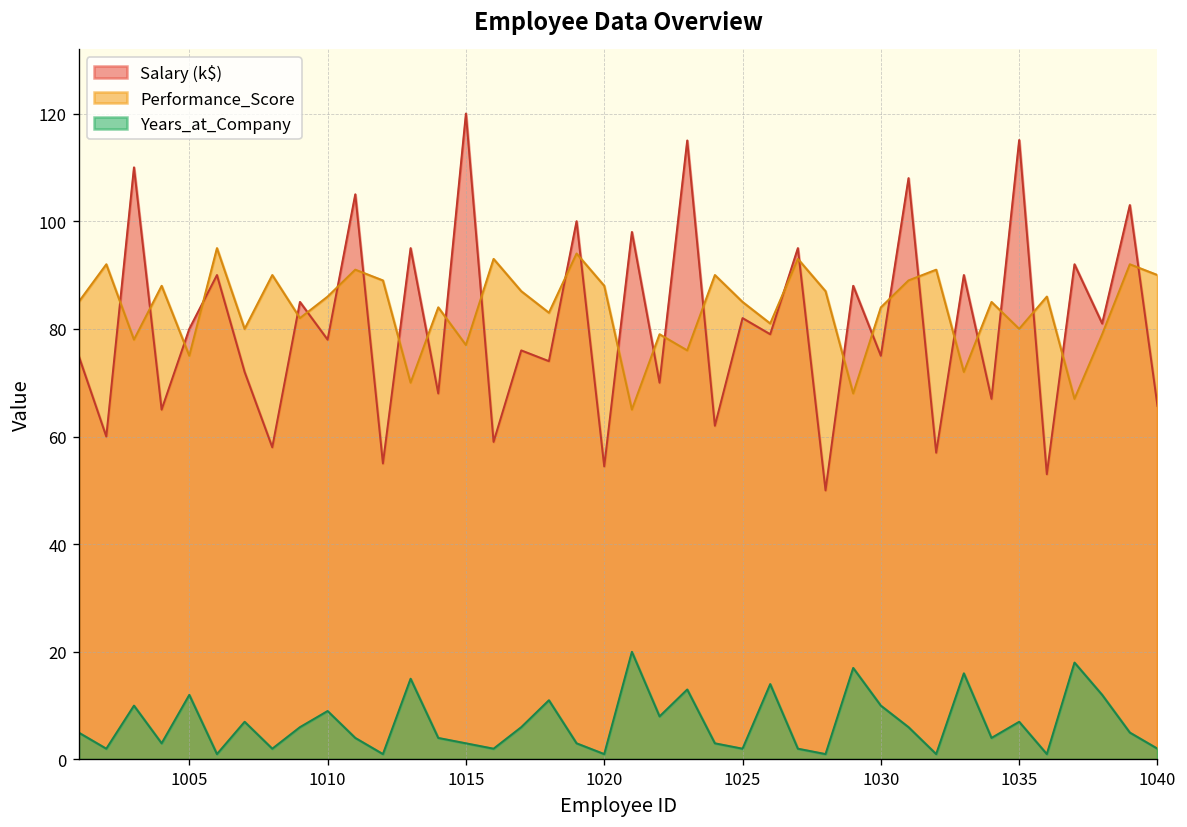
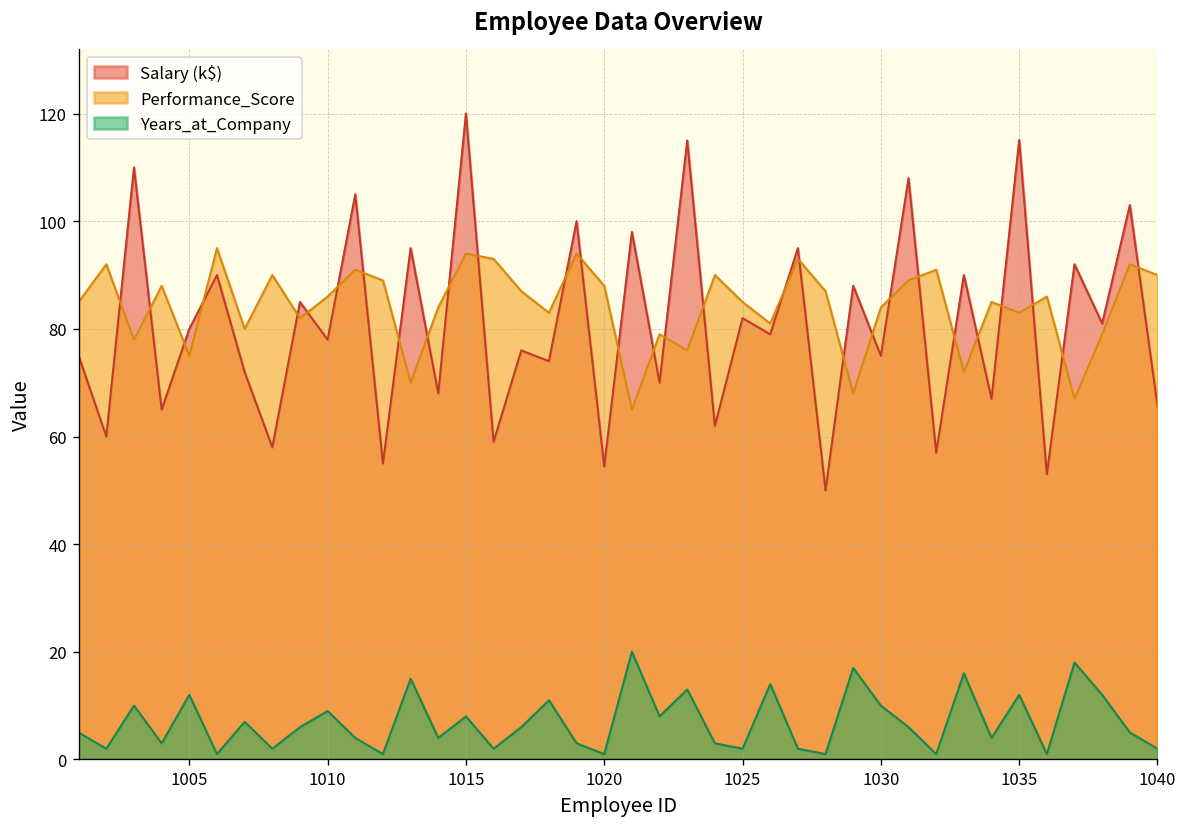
Performance_Score, 1015: 77 -> 94
Years_at_Company, 1015: 3 -> 8
Performance_Score, 1035: 80 -> 83
Years_at_Company, 1035: 7 -> 12
